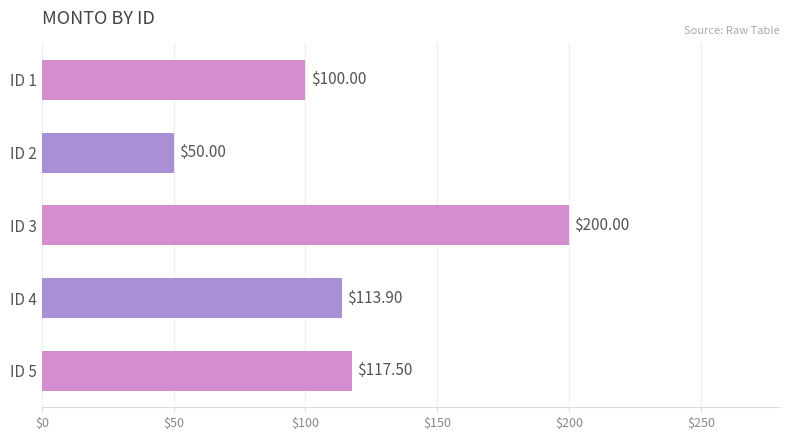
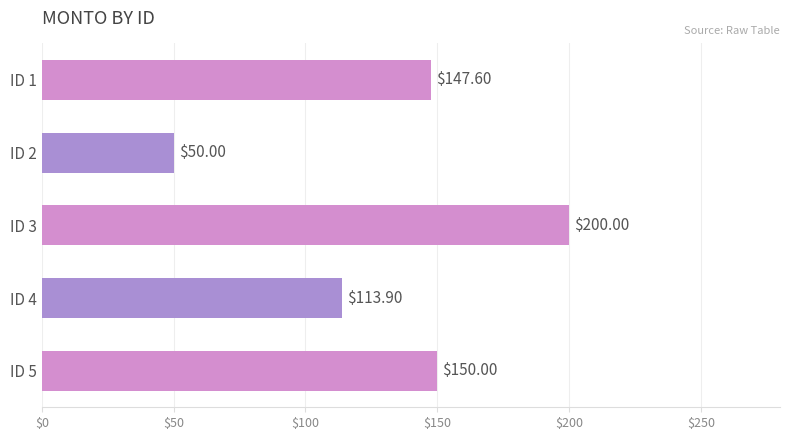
ID 1: $100.00 -> $147.60
ID 5: $117.50 -> $150.00
